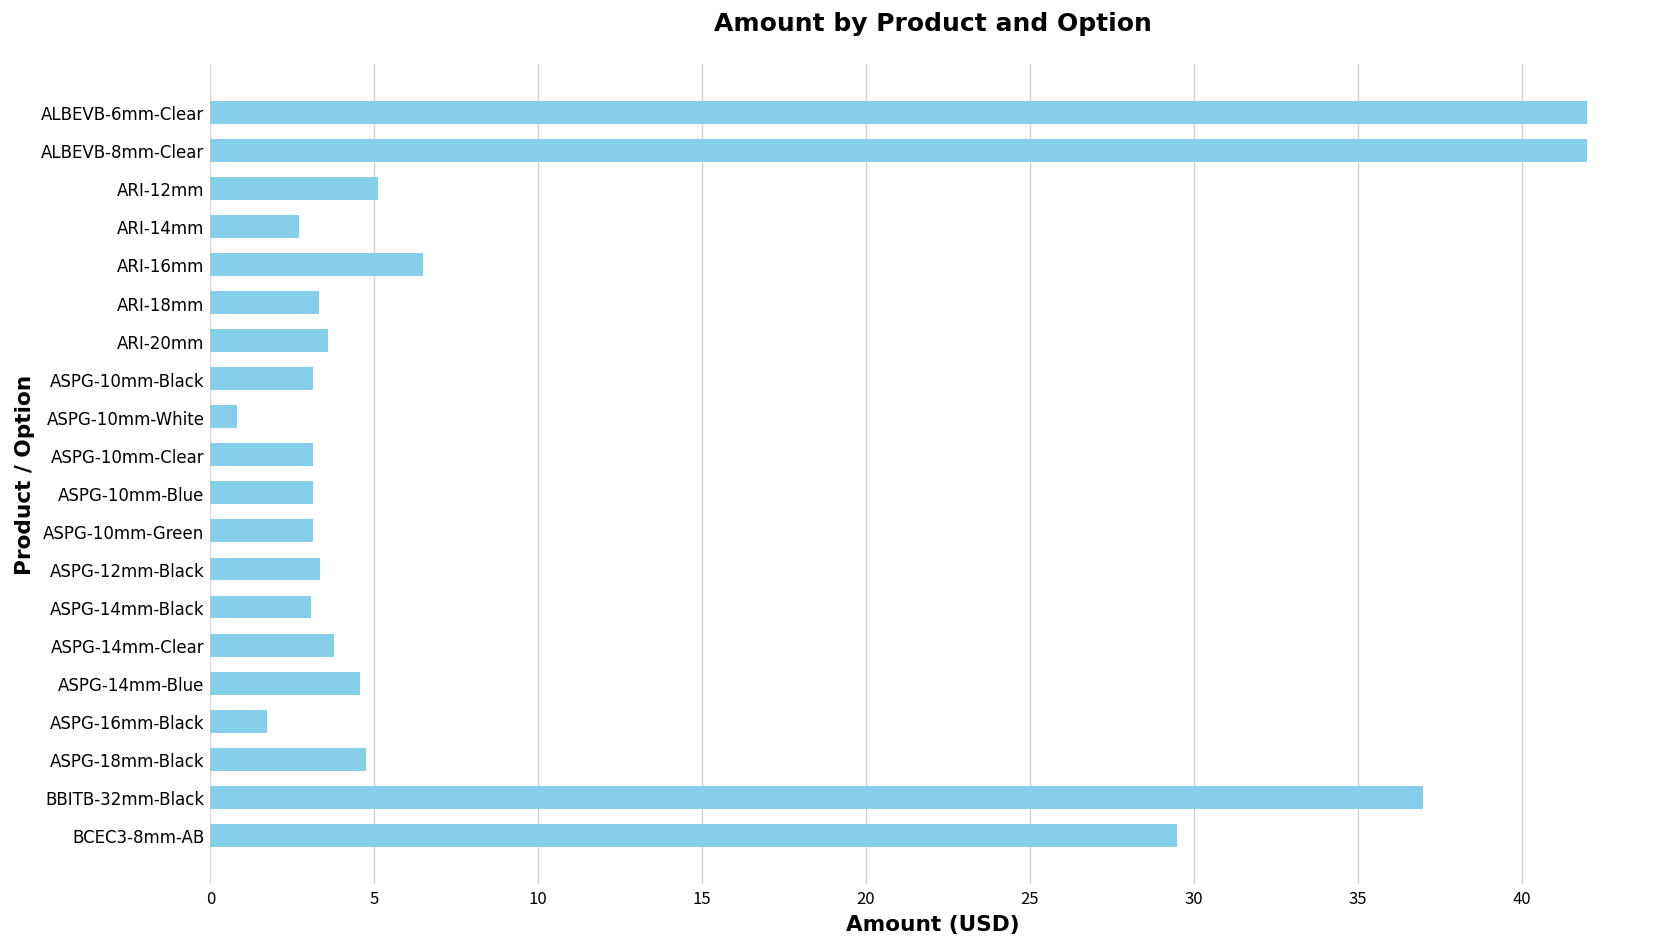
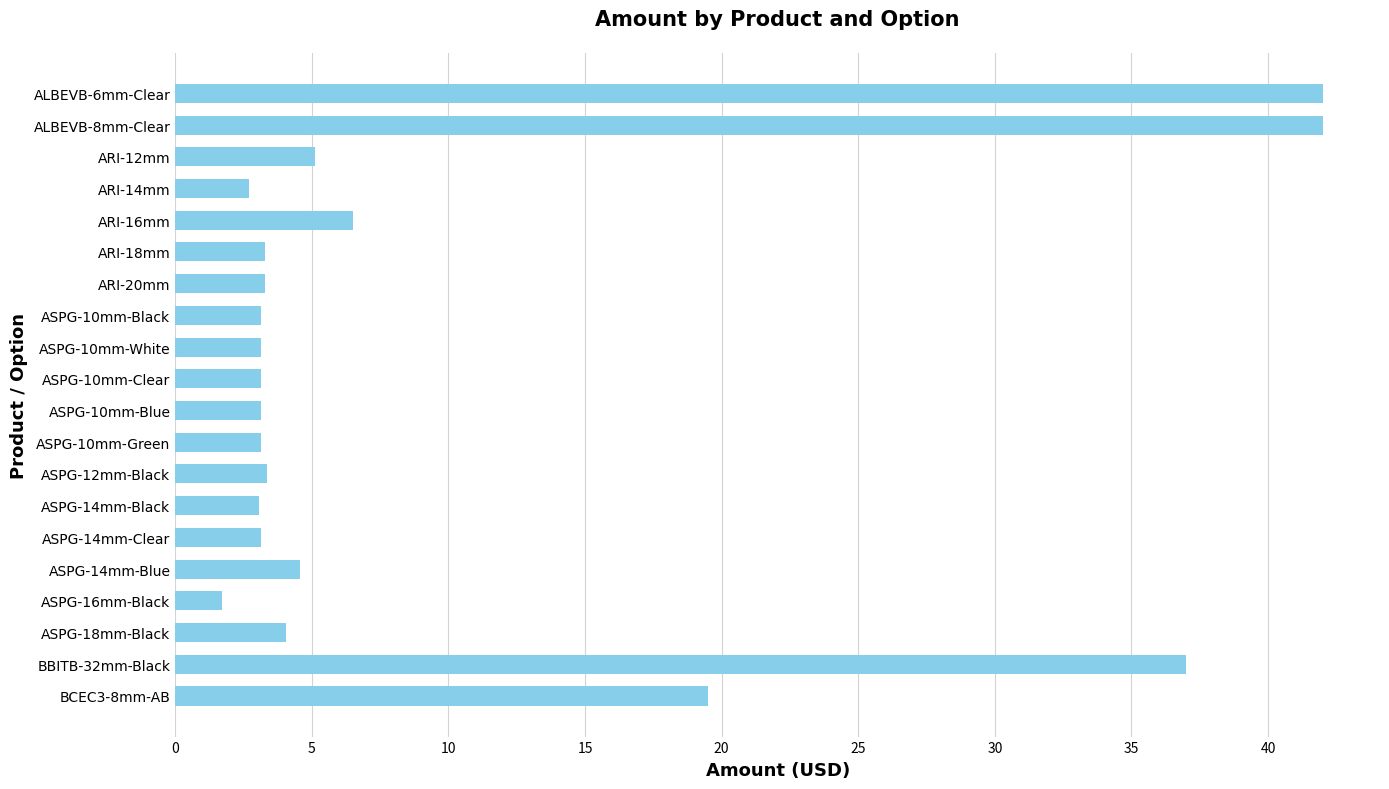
ARI-20mm: 3.6 -> 3.3
ASPG-10mm-White: 0.8 -> 3.1
ASPG-14mm-Clear: 3.8 -> 3.2
ASPG-18mm-Black: 4.7 -> 4.1
BCEC3-8mm-AB: 29.5 -> 19.5
